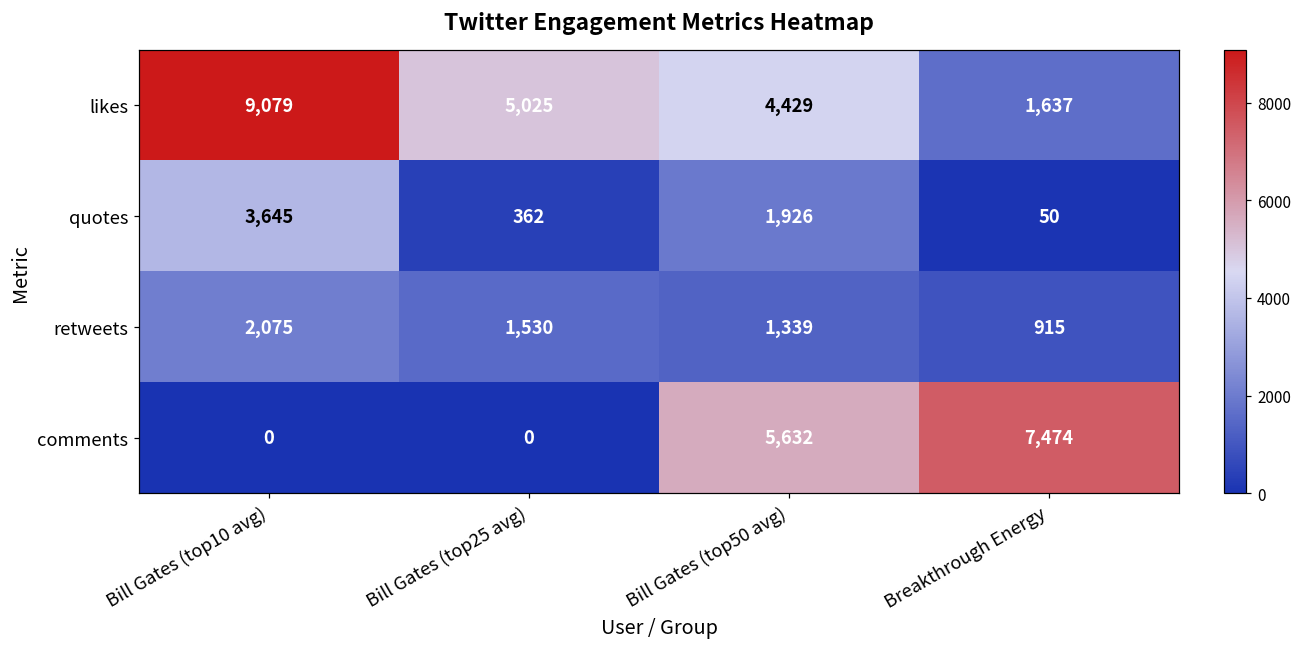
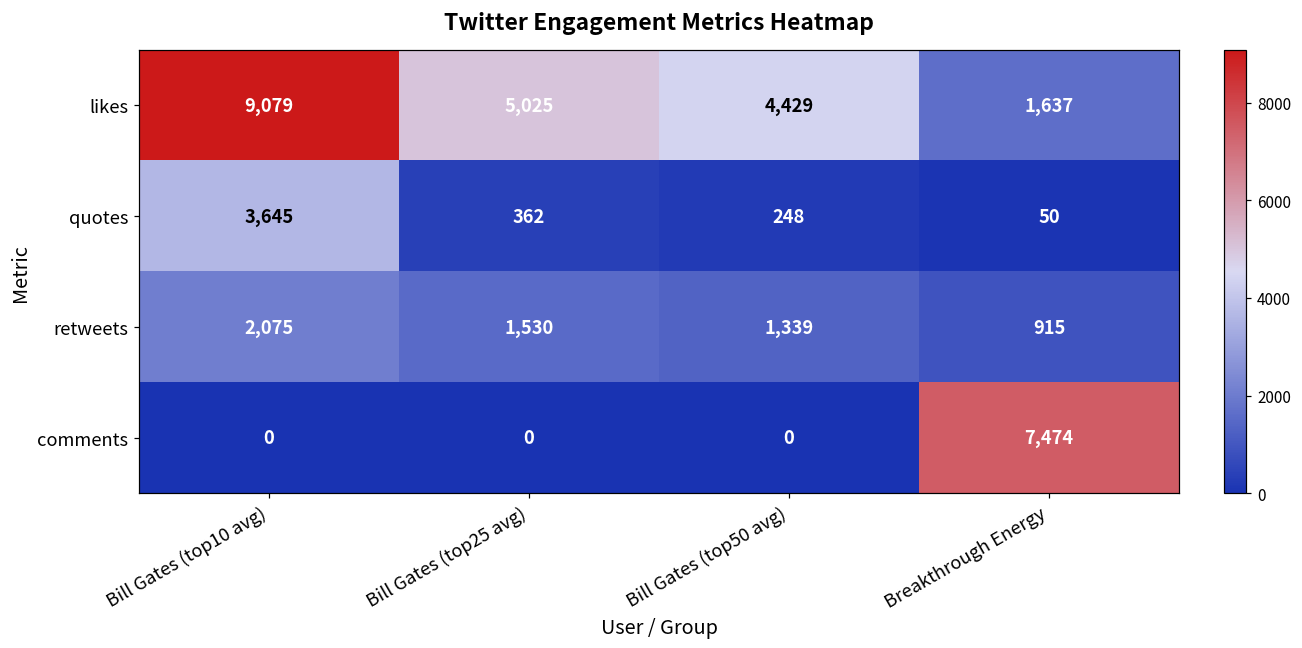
quotes, Bill Gates (top50 avg): 1,926 -> 248
comments, Bill Gates (top50 avg): 5,632 -> 0
